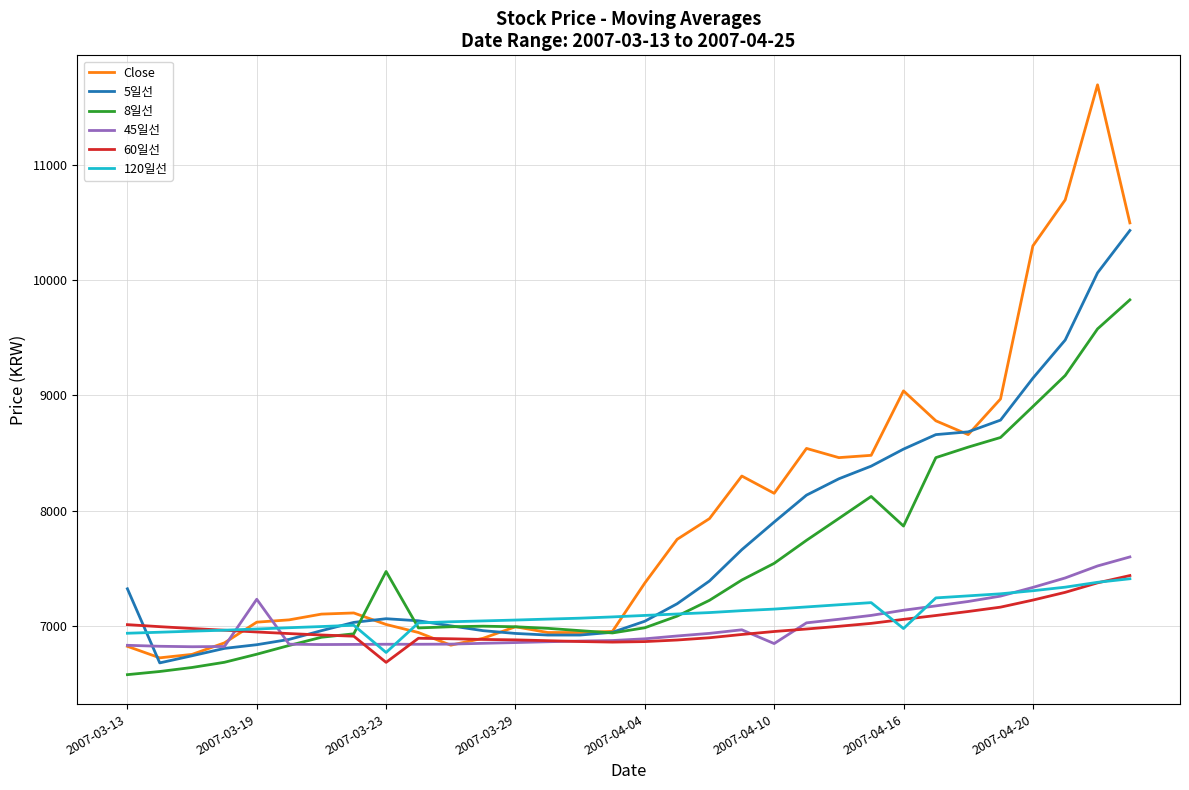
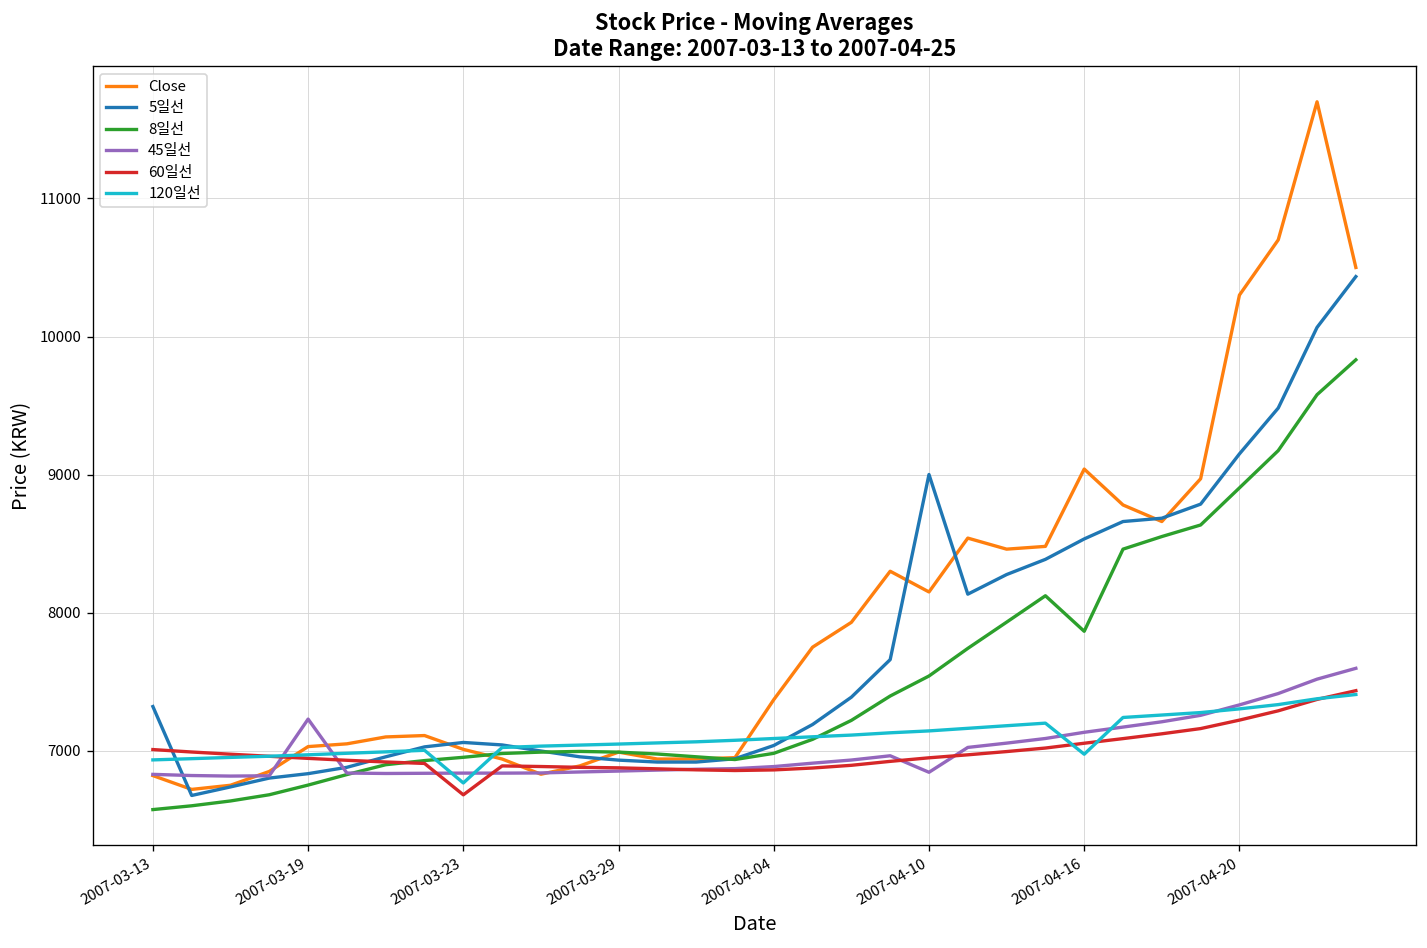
8일선, 2007-03-23: 7470 -> 6950
5일선, 2007-04-10: 7900 -> 9000
